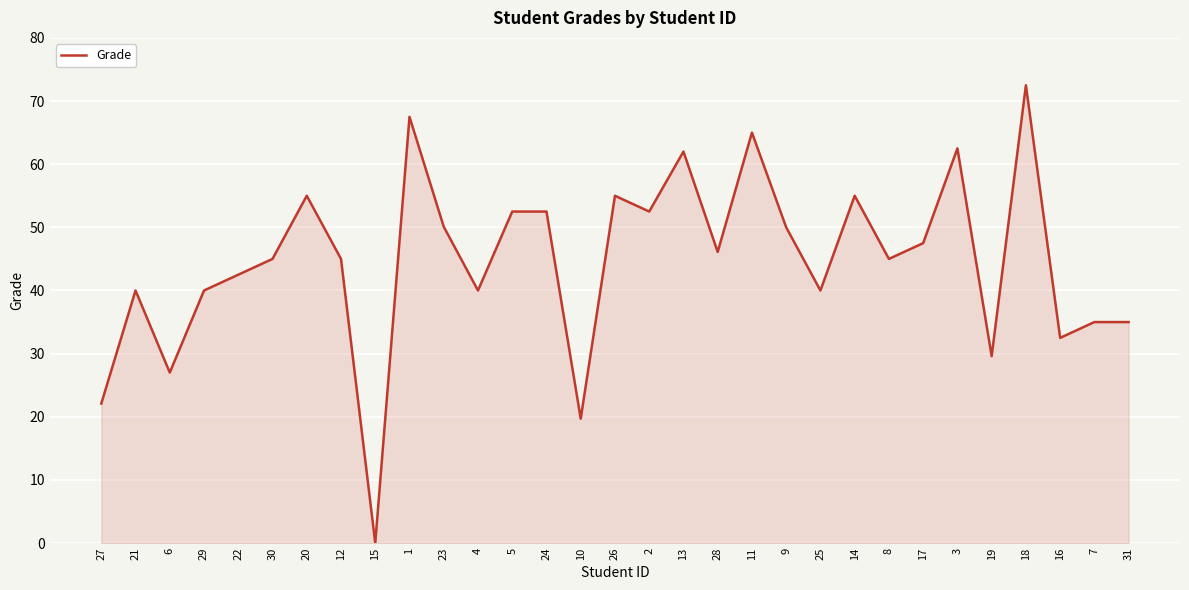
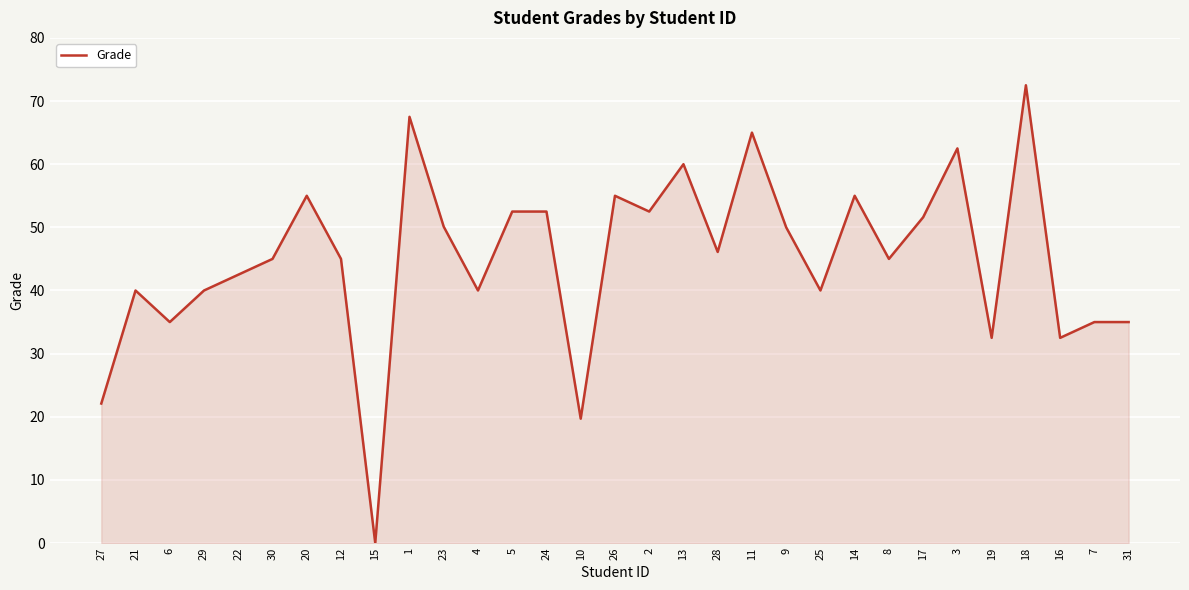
6: 27 -> 35
13: 62 -> 60
17: 48 -> 52
19: 30 -> 33
